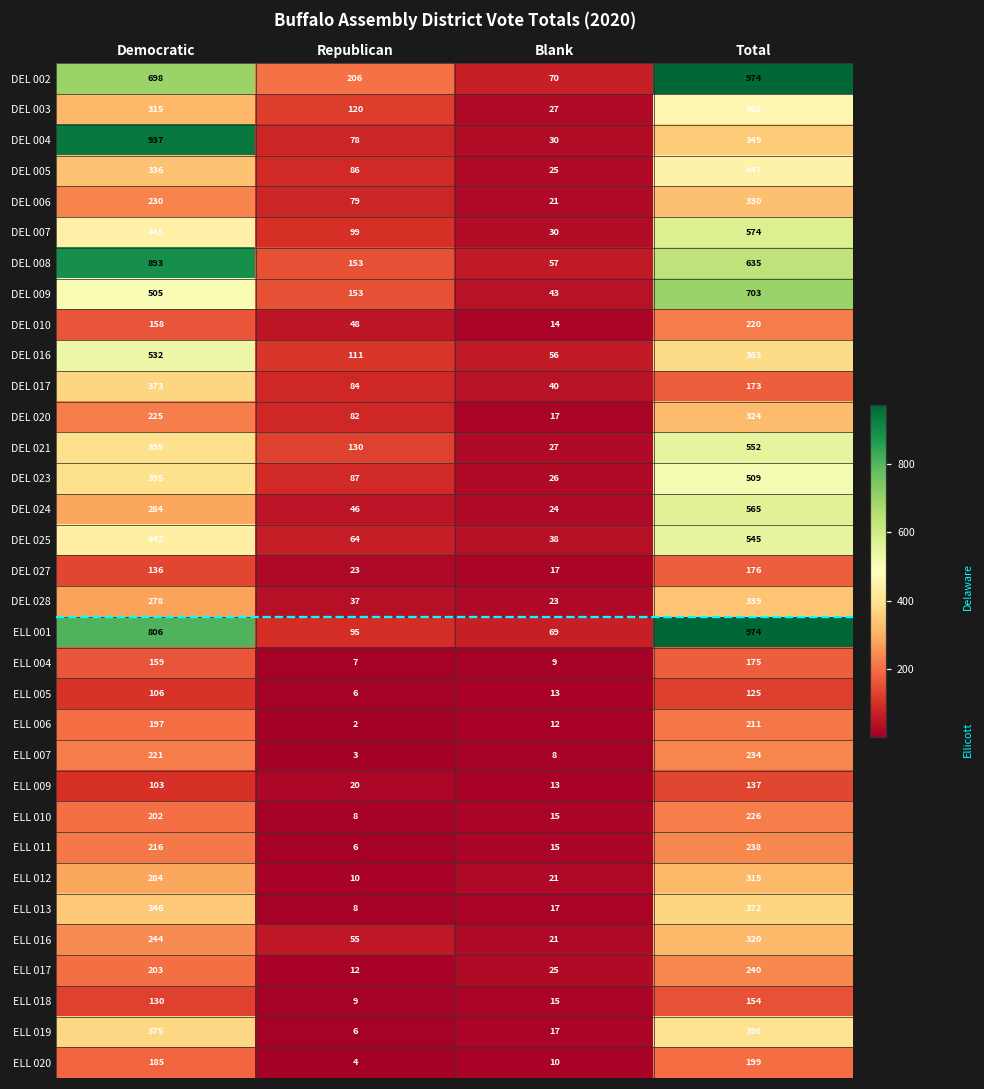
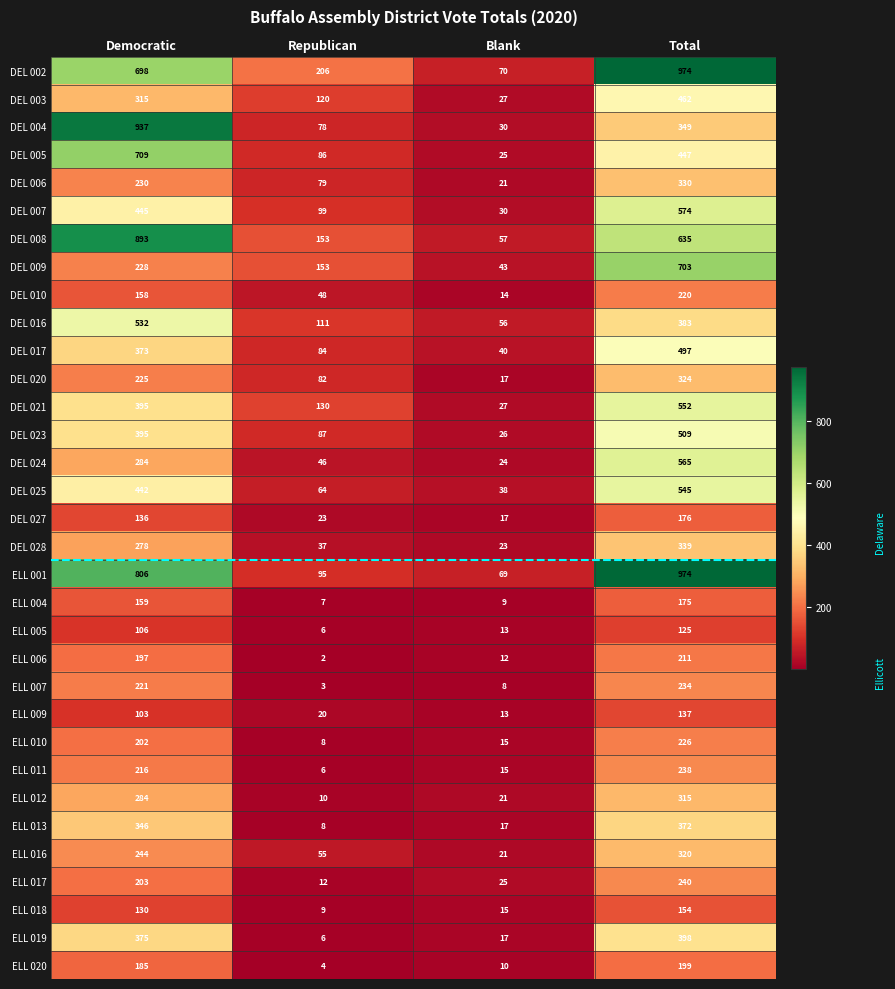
DEL 005, Democratic: 336 -> 709
DEL 009, Democratic: 505 -> 228
DEL 017, Total: 173 -> 497
